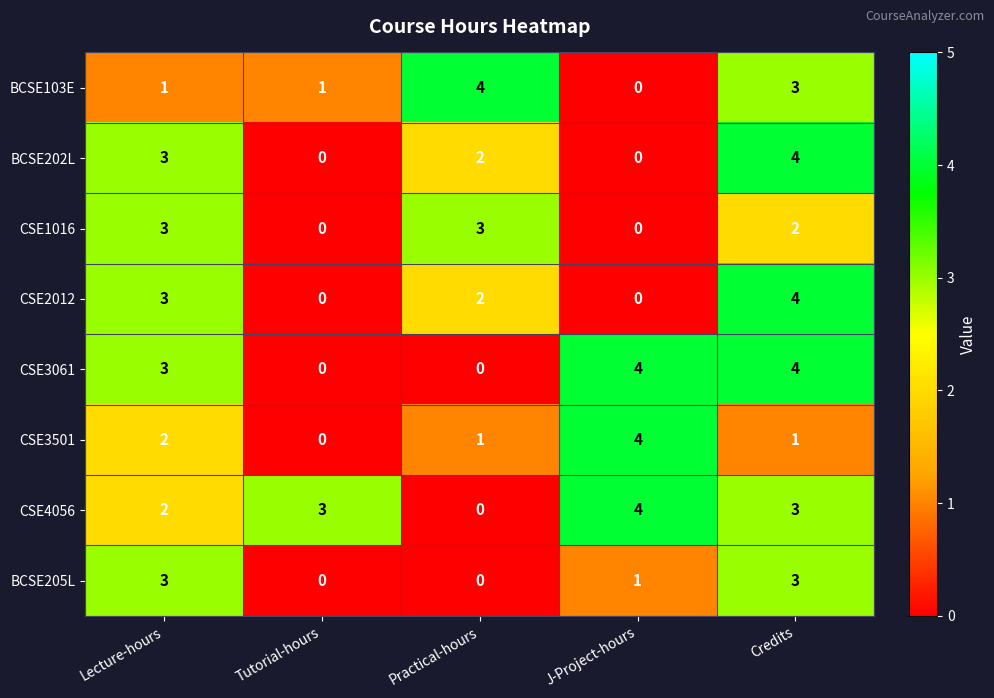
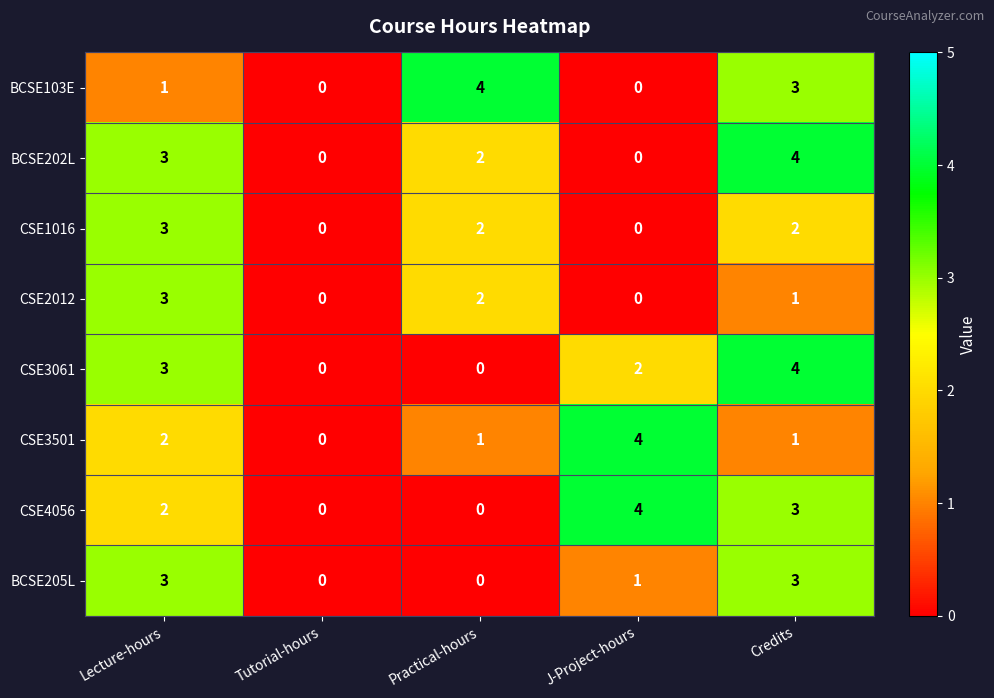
BCSE103E, Tutorial-hours: 1 -> 0
CSE1016, Practical-hours: 3 -> 2
CSE2012, Credits: 4 -> 1
CSE3061, J-Project-hours: 4 -> 2
CSE4056, Tutorial-hours: 3 -> 0
